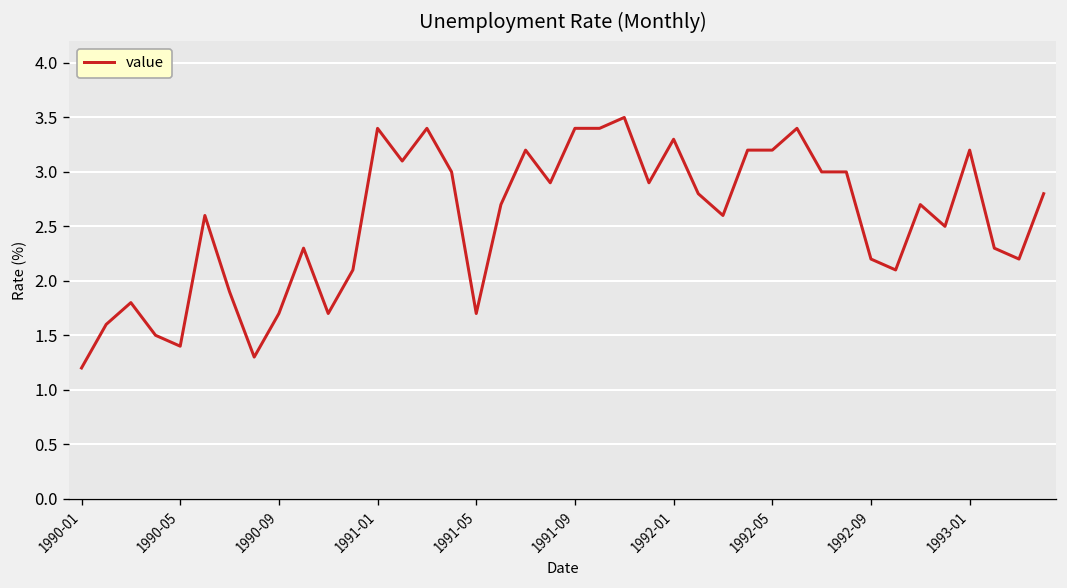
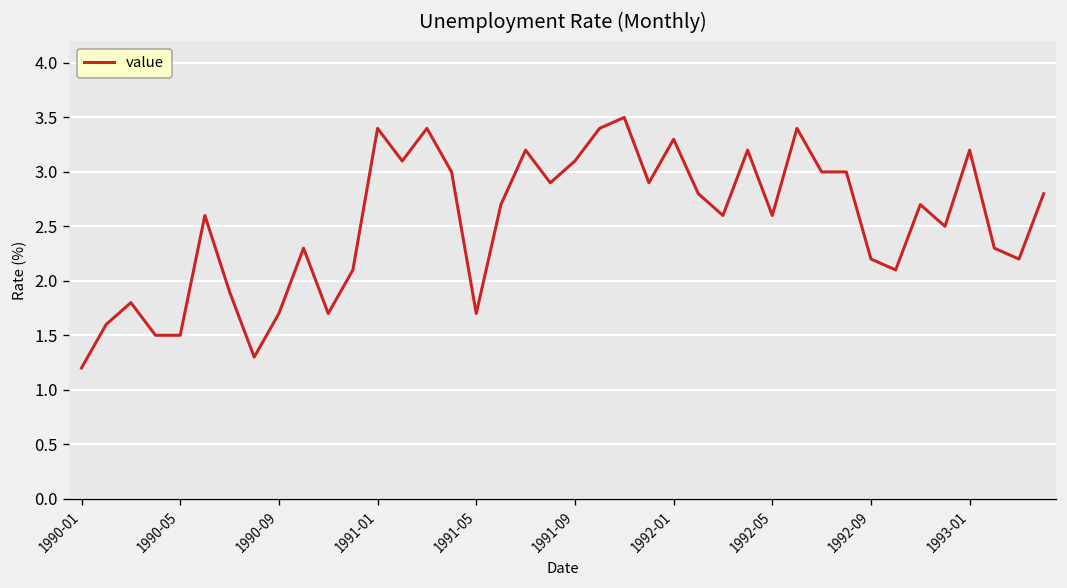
1990-05: 1.4 -> 1.5
1991-09: 3.4 -> 3.1
1992-05: 3.2 -> 2.6
